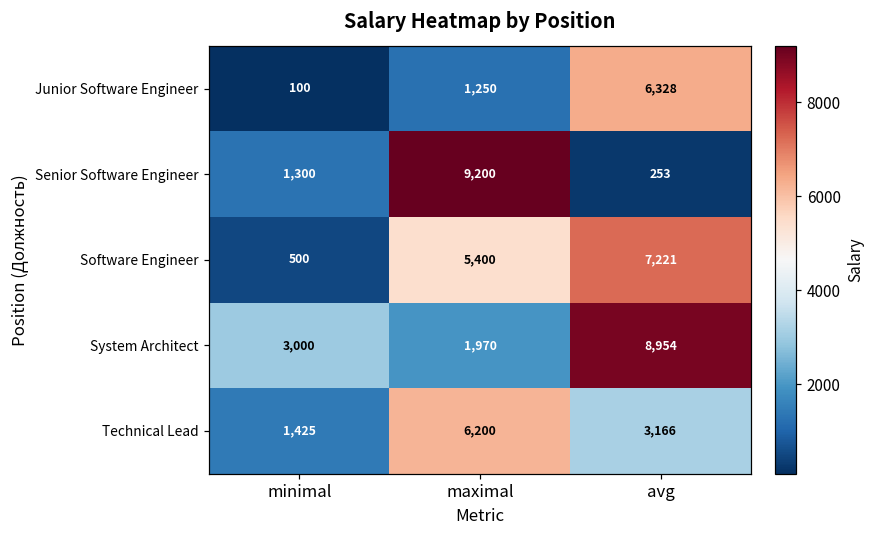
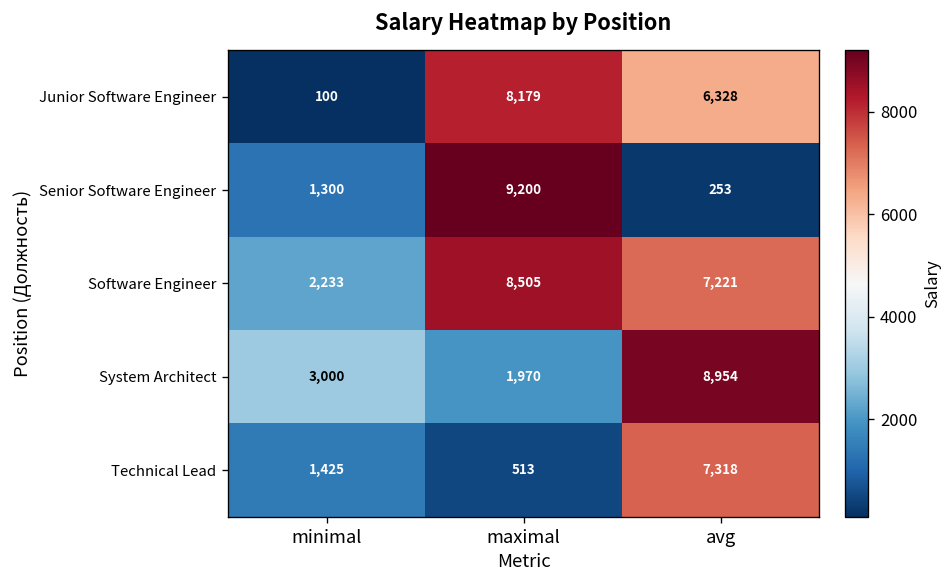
Junior Software Engineer, maximal: 1,250 -> 8,179
Software Engineer, minimal: 500 -> 2,233
Software Engineer, maximal: 5,400 -> 8,505
Technical Lead, maximal: 6,200 -> 513
Technical Lead, avg: 3,166 -> 7,318
